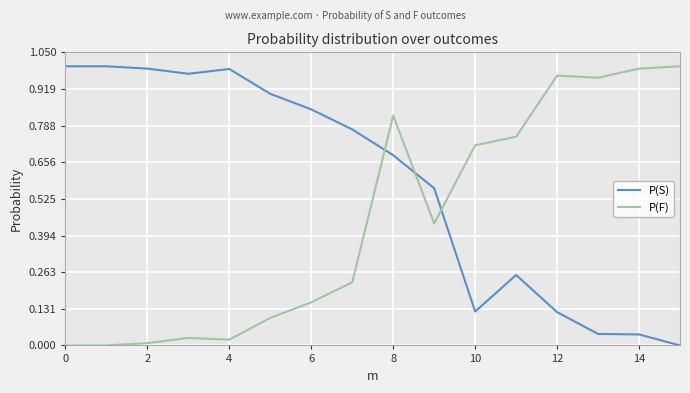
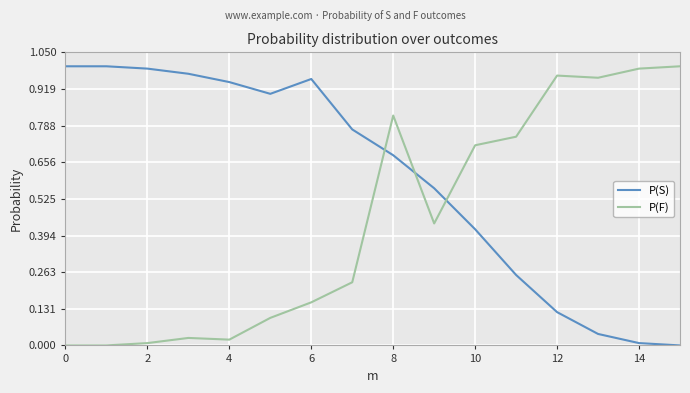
P(S), 4: 0.99 -> 0.94
P(S), 6: 0.85 -> 0.95
P(S), 10: 0.12 -> 0.42
P(S), 14: 0.04 -> 0.01
